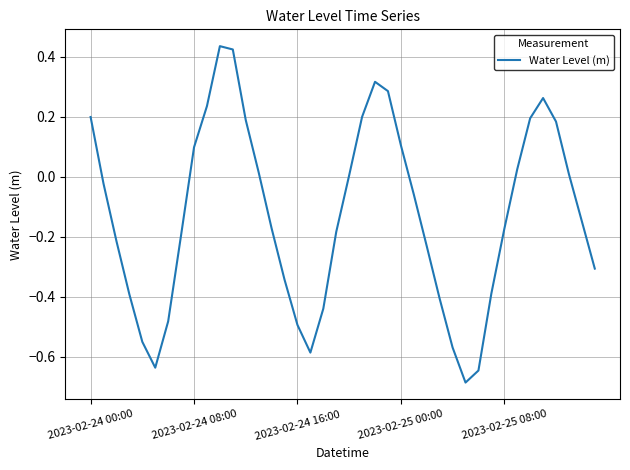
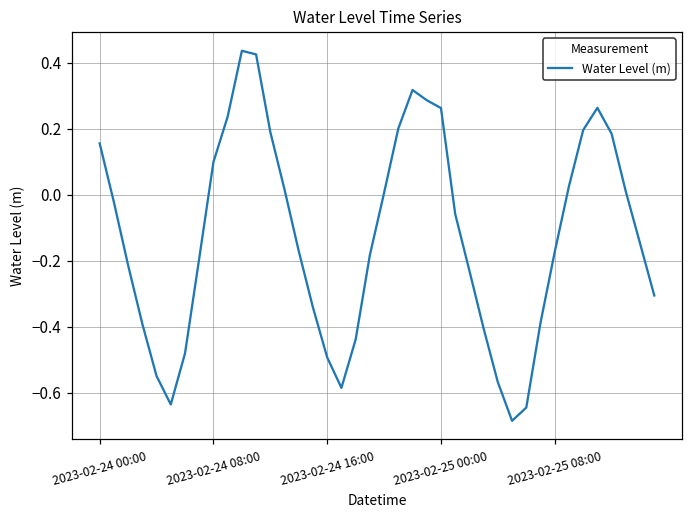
2023-02-24 00:00: 0.20 -> 0.16
2023-02-25 00:00: 0.11 -> 0.26
